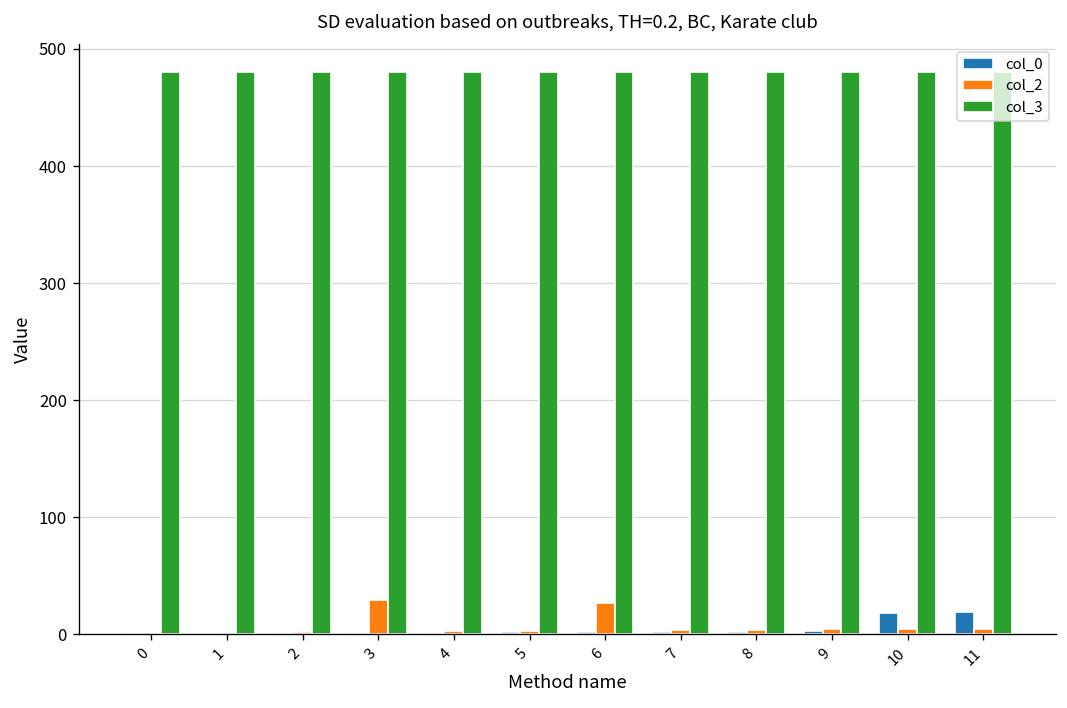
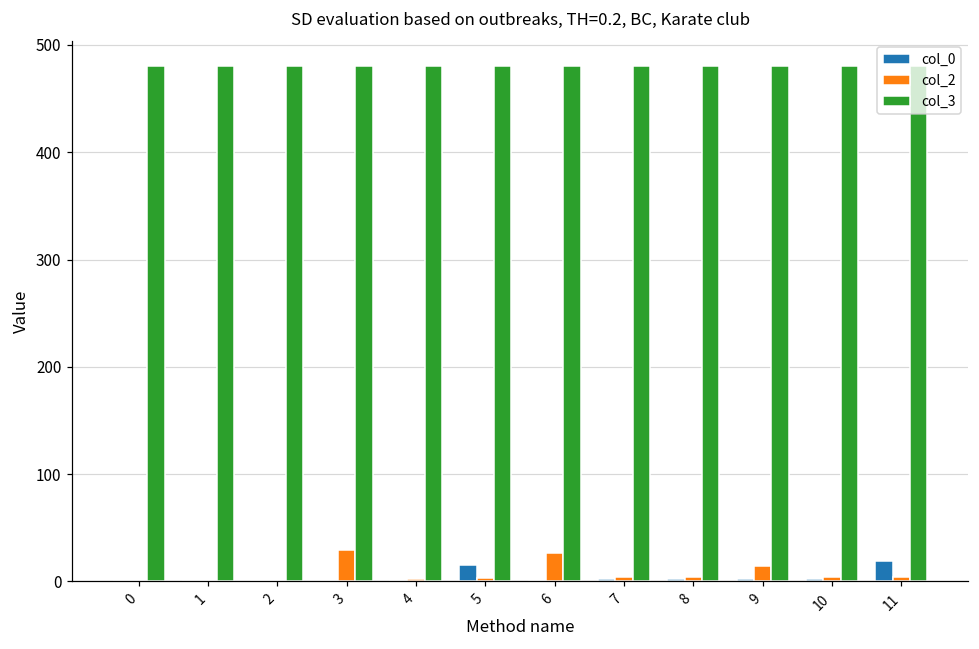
col_0, 5: 0 -> 10
col_2, 9: 0 -> 10
col_0, 10: 20 -> 0
